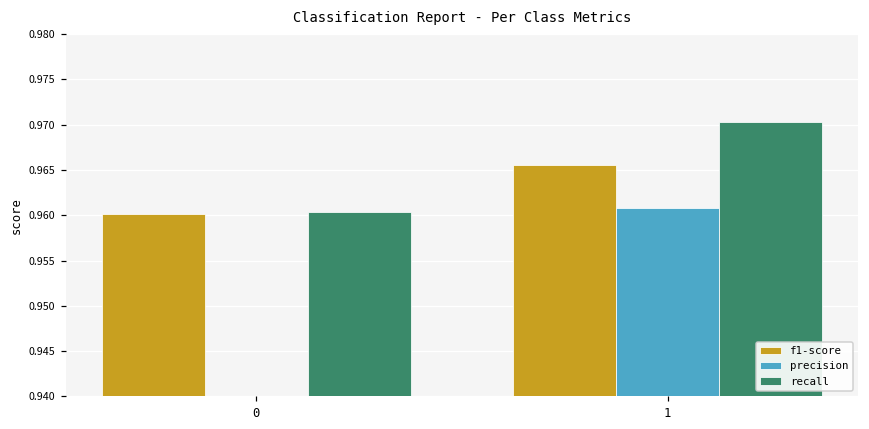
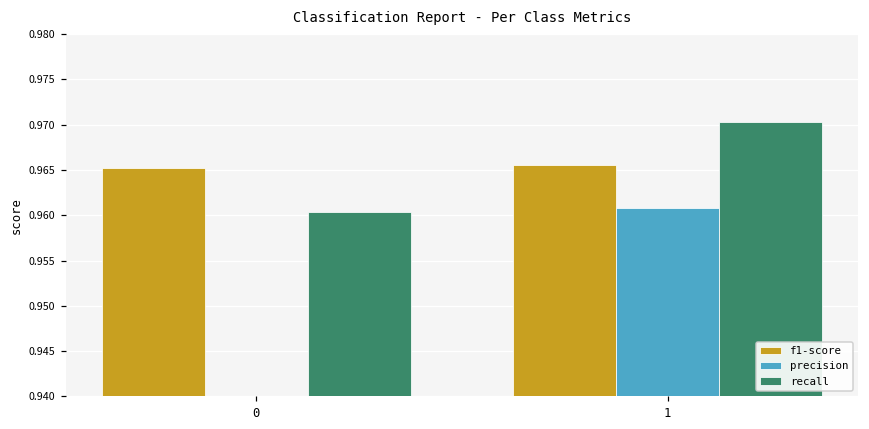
f1-score, 0: 0.960 -> 0.965
